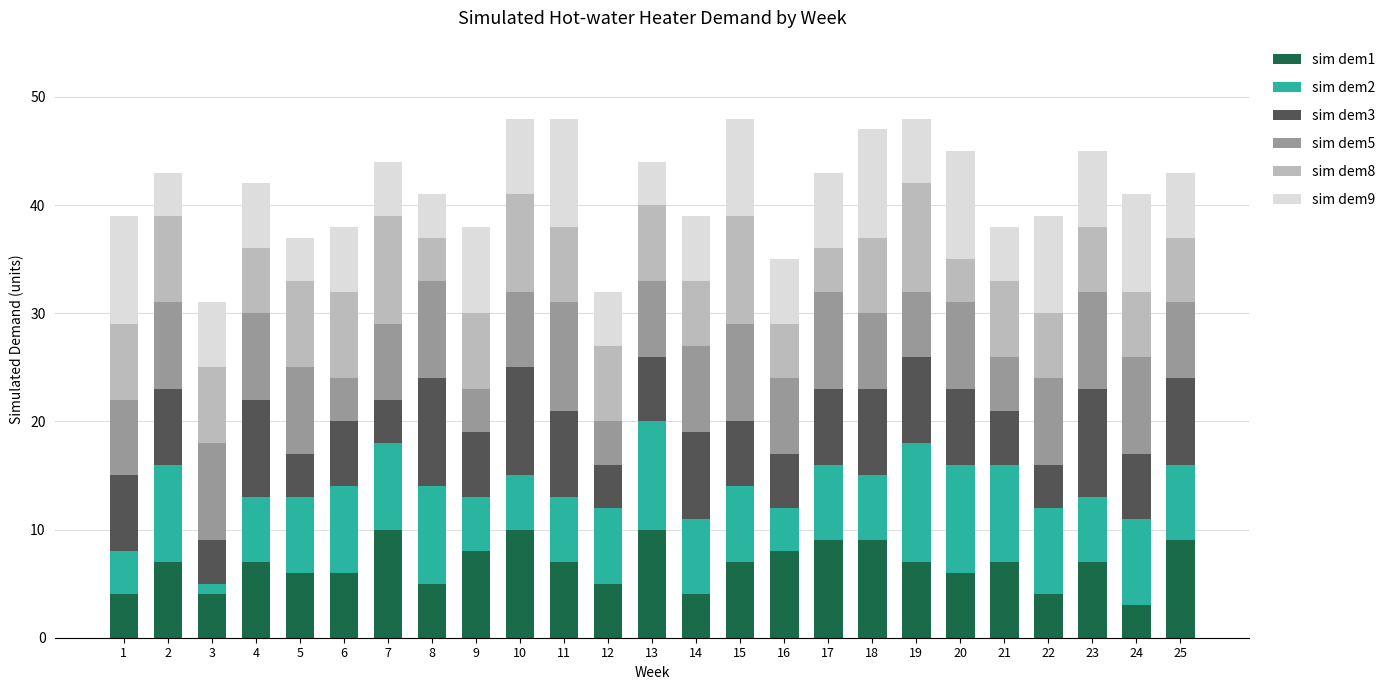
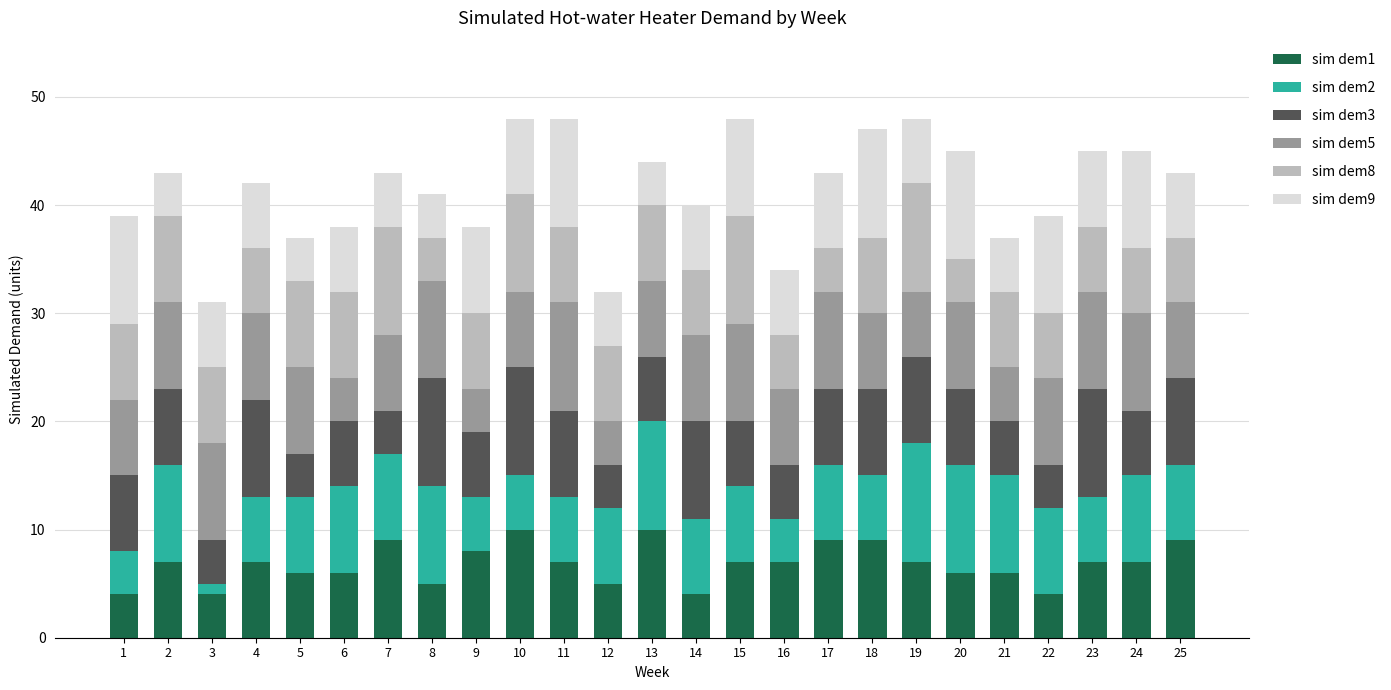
sim dem1, 7: 10 -> 9
sim dem3, 14: 8 -> 9
sim dem1, 16: 8 -> 7
sim dem1, 21: 7 -> 6
sim dem1, 24: 3 -> 7
